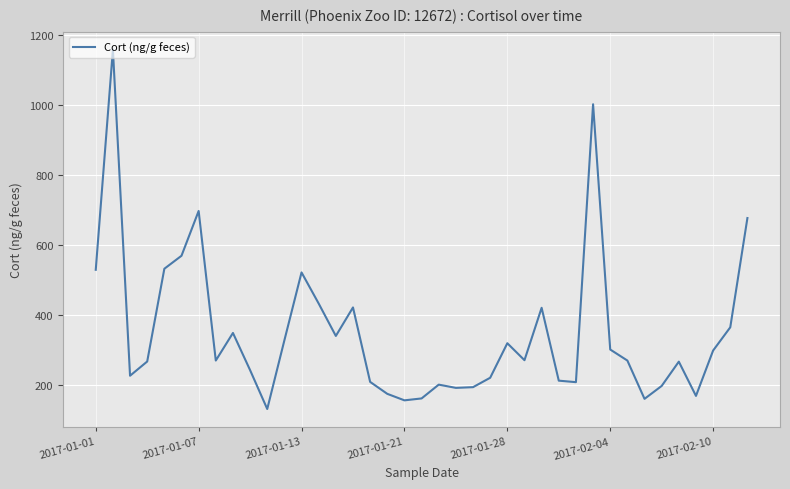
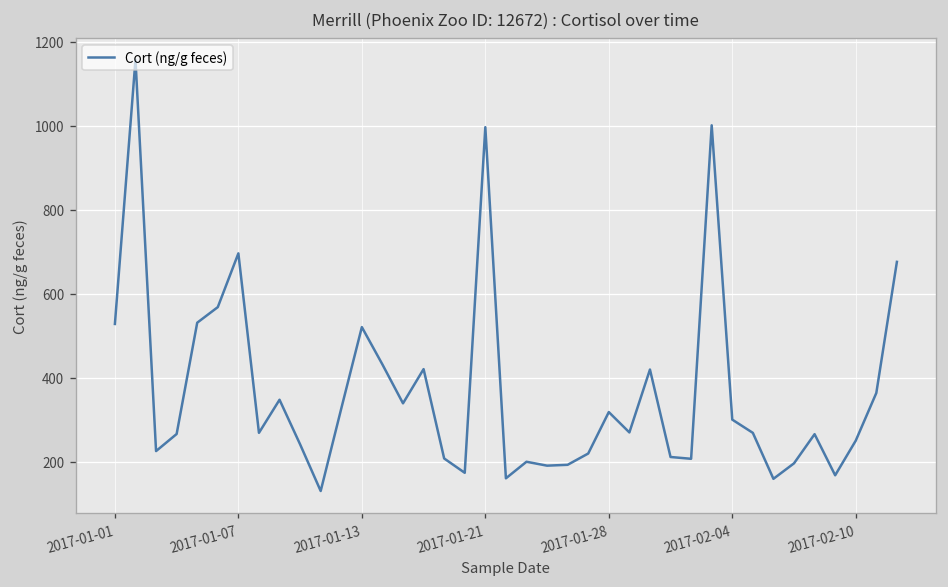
2017-01-21: 160 -> 1000
2017-02-10: 300 -> 250
